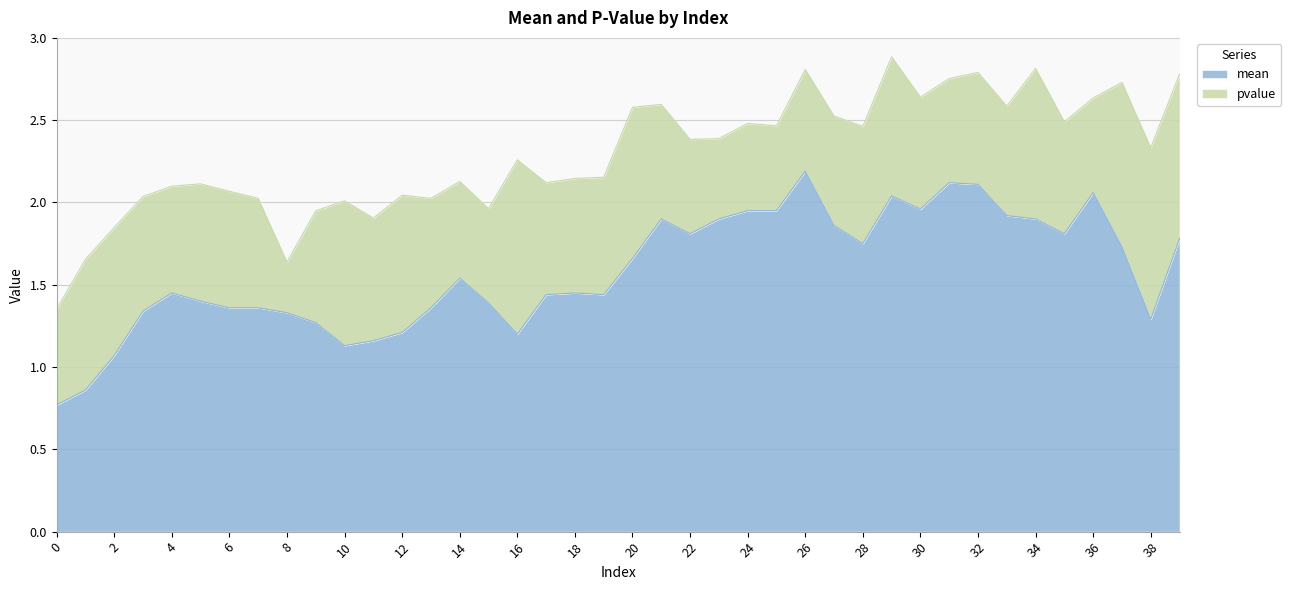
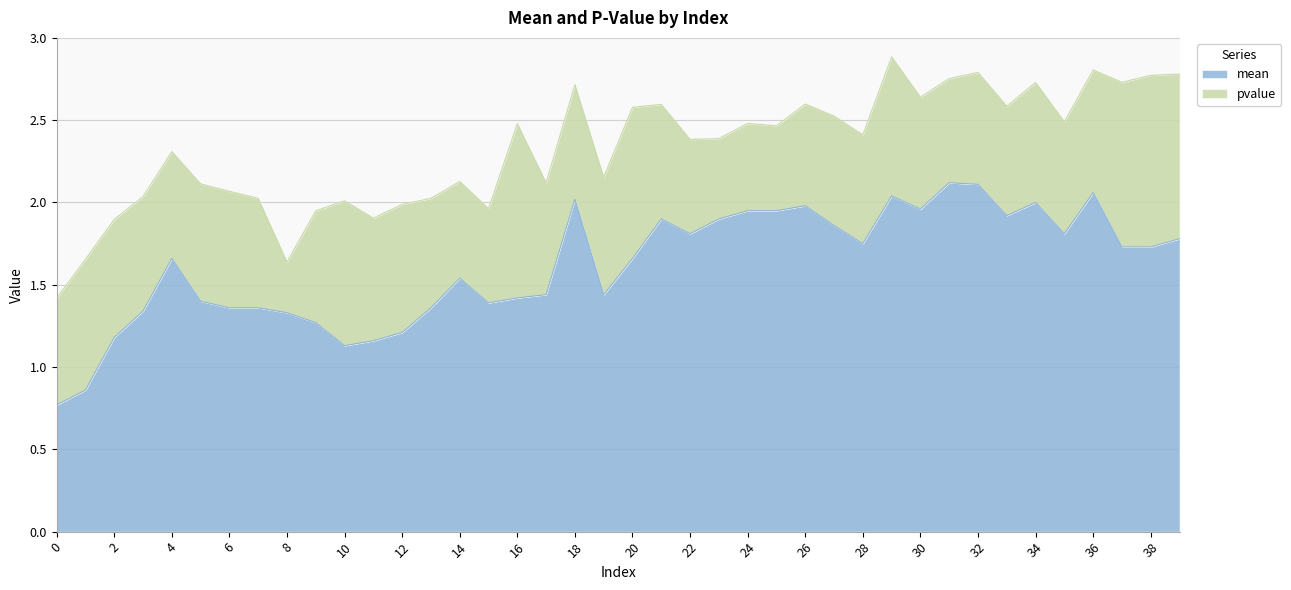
pvalue, 0: 0.58 -> 0.65
mean, 2: 1.07 -> 1.18
pvalue, 2: 0.78 -> 0.72
mean, 4: 1.45 -> 1.66
pvalue, 12: 0.83 -> 0.78
mean, 16: 1.20 -> 1.42
mean, 18: 1.45 -> 2.02
mean, 26: 2.19 -> 1.98
pvalue, 28: 0.71 -> 0.66
mean, 34: 1.9 -> 2.0
pvalue, 34: 0.92 -> 0.73
pvalue, 36: 0.57 -> 0.75
mean, 38: 1.29 -> 1.73
